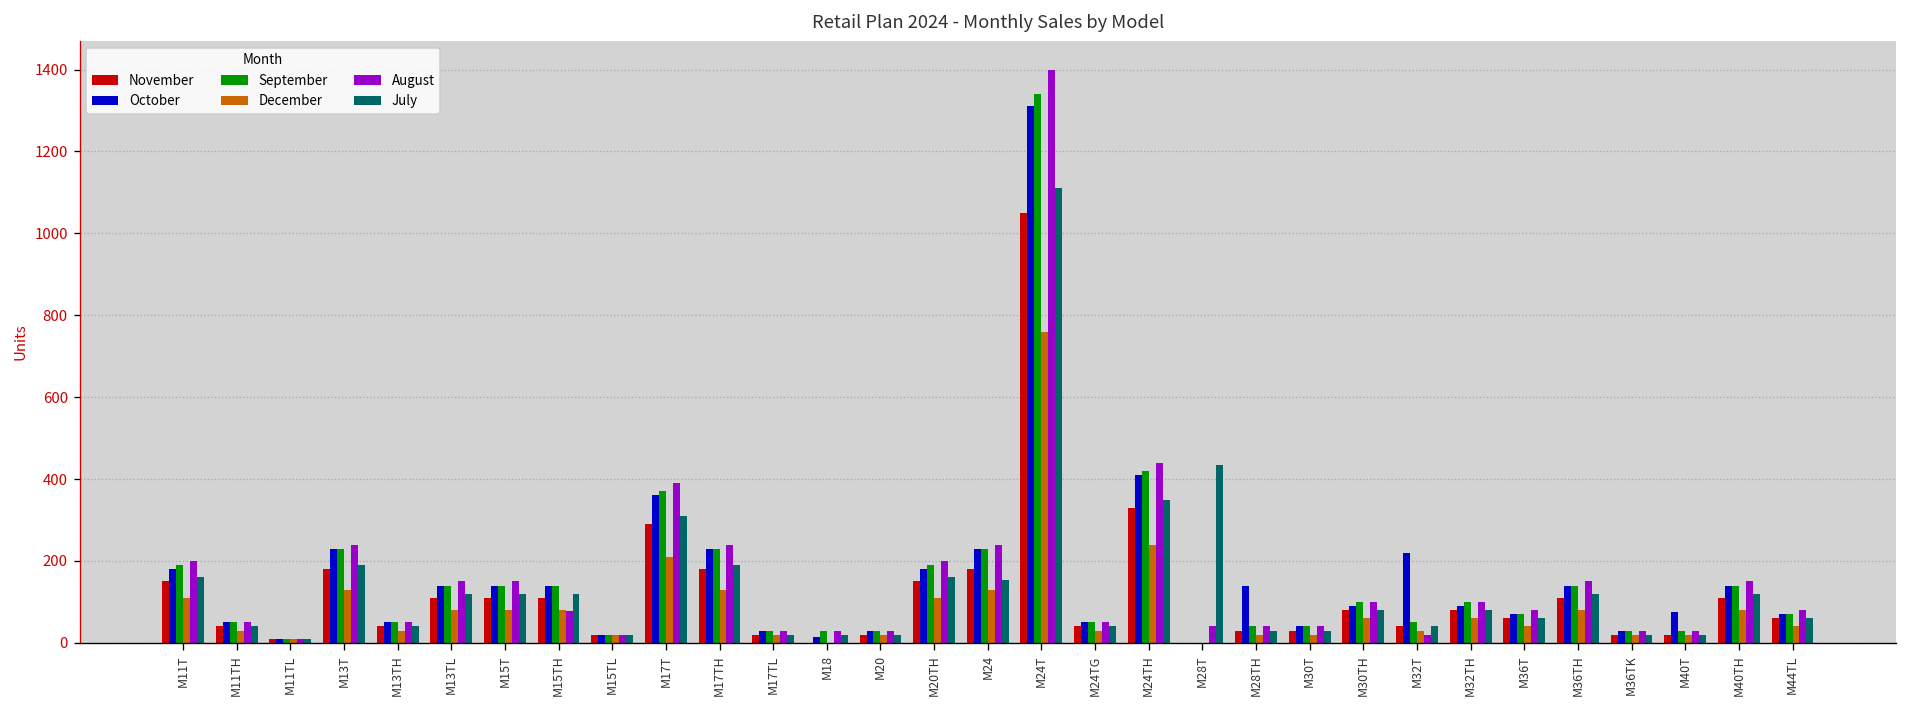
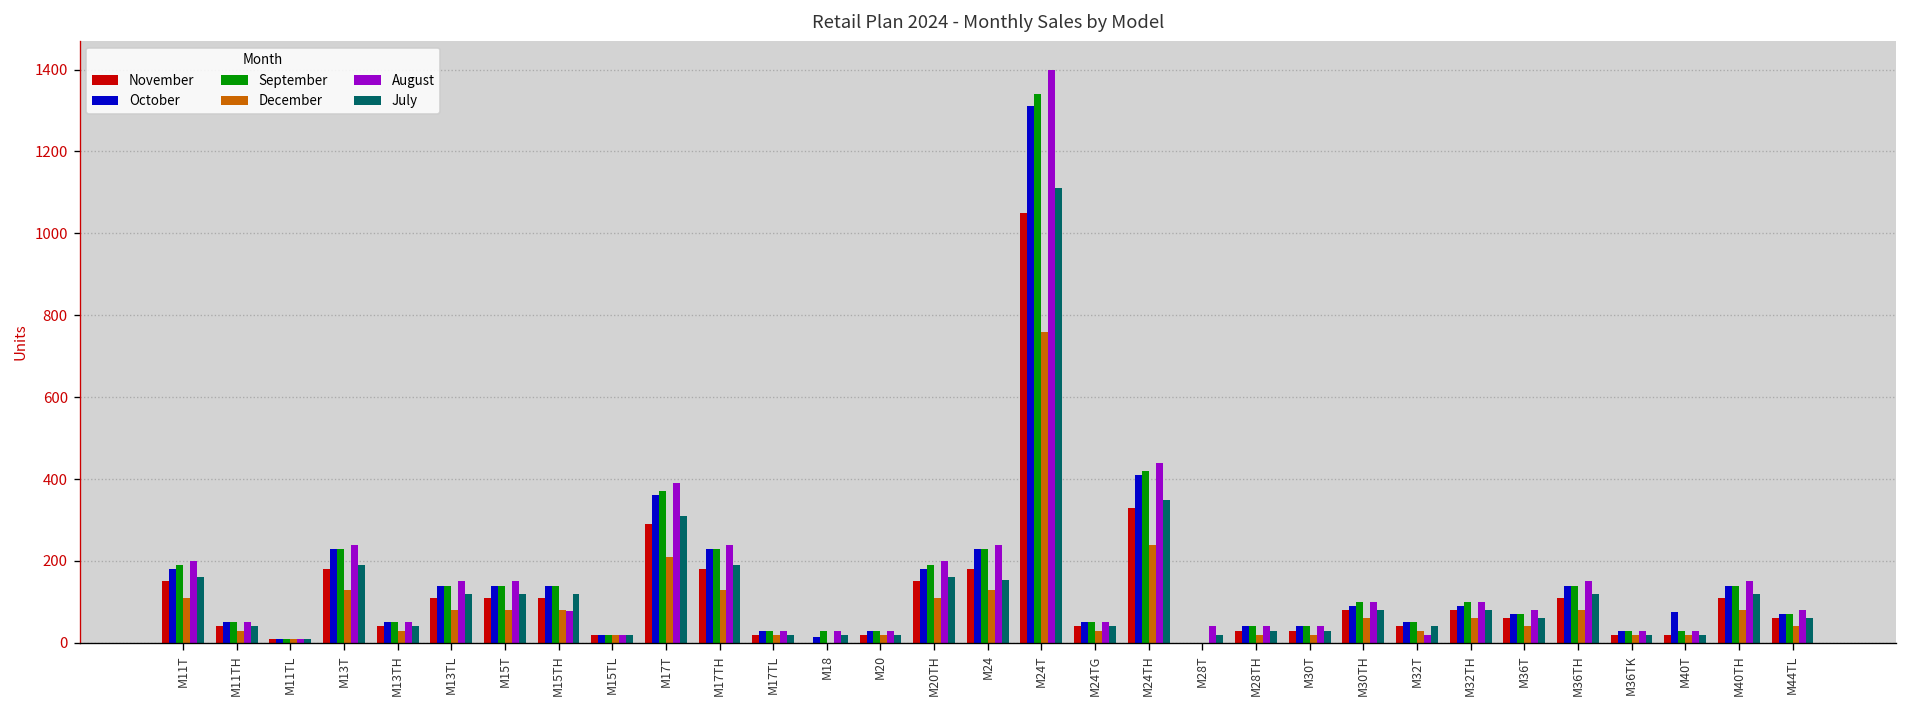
July, M28T: 440 -> 20
October, M28TH: 140 -> 40
October, M32T: 220 -> 50
